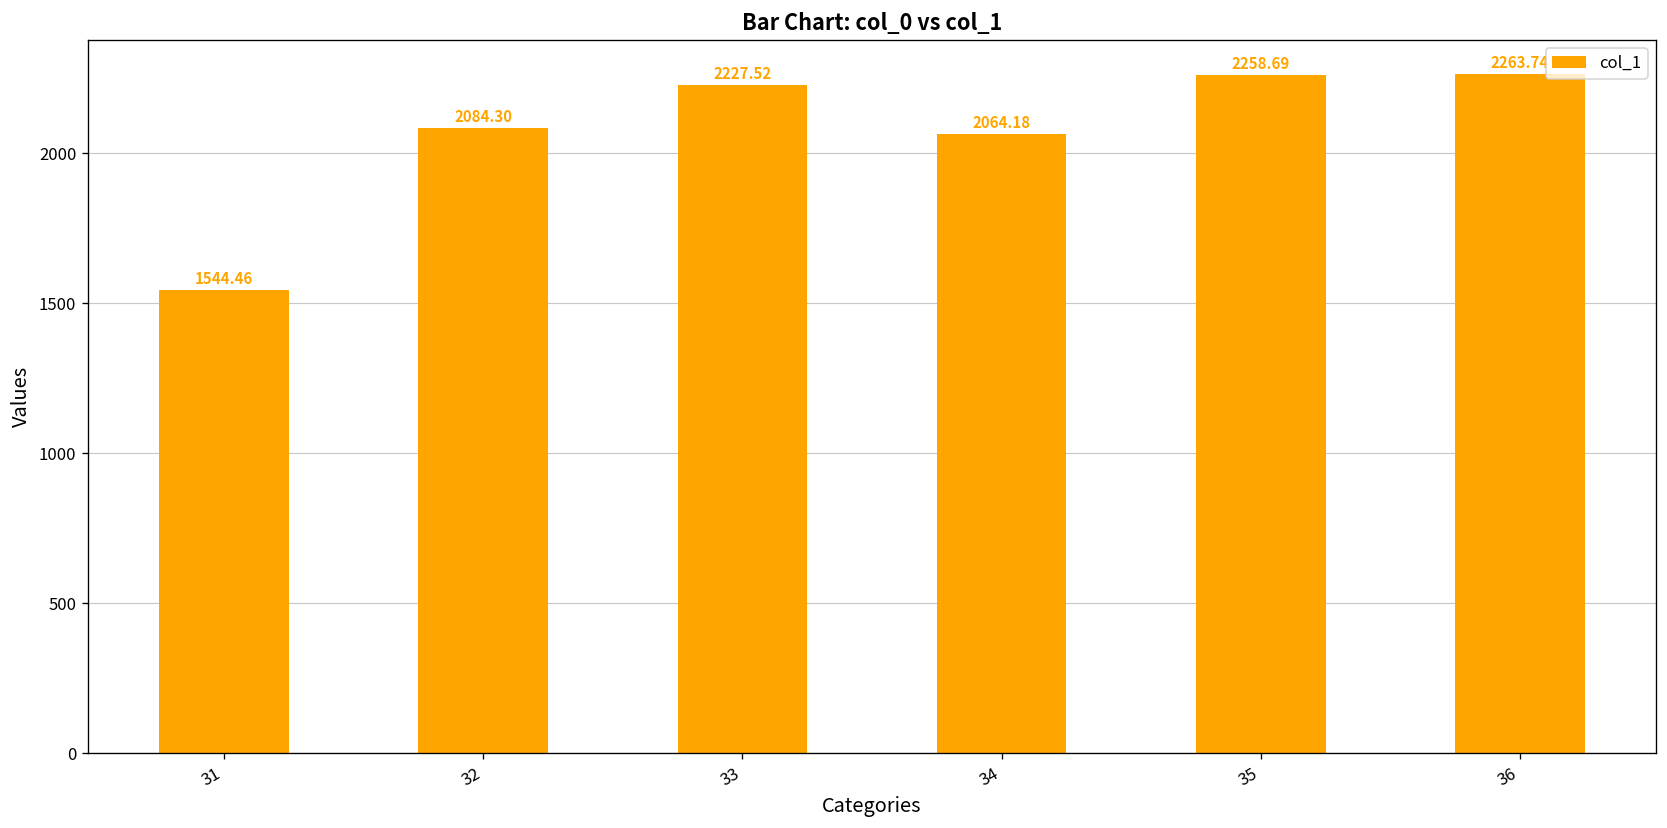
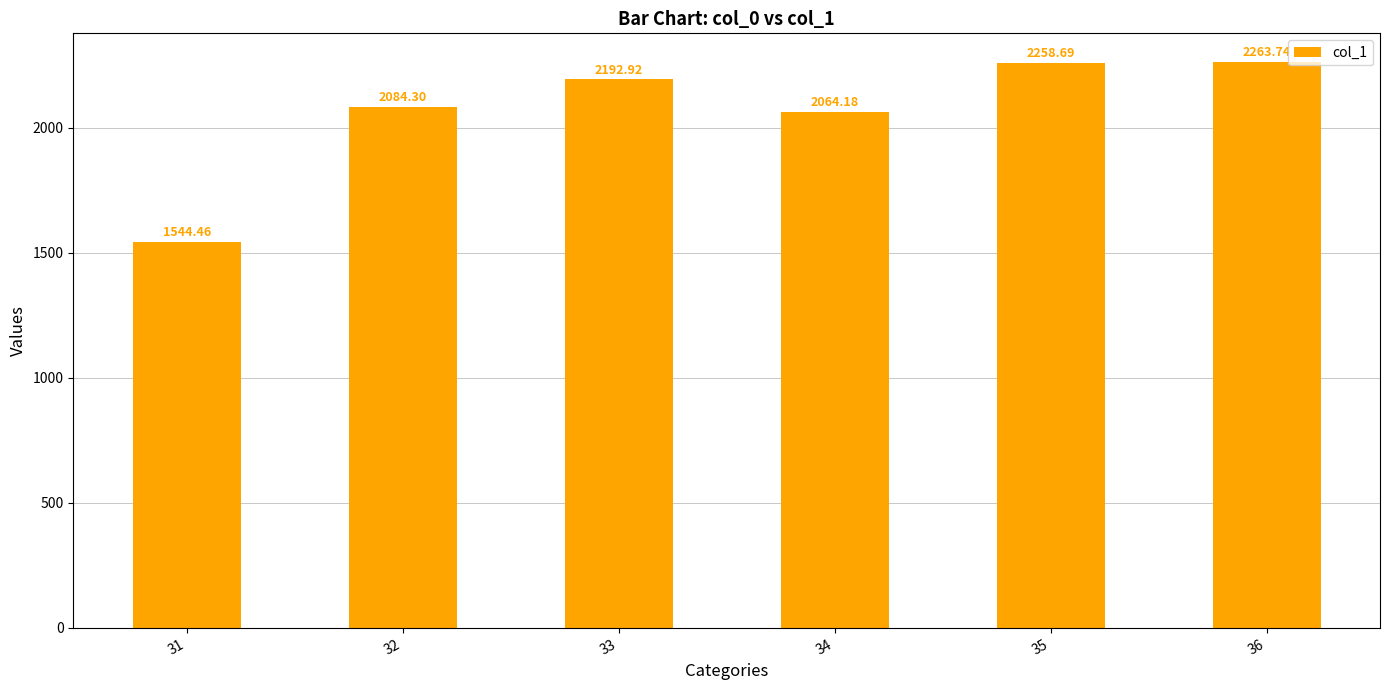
33: 2227.52 -> 2192.92
